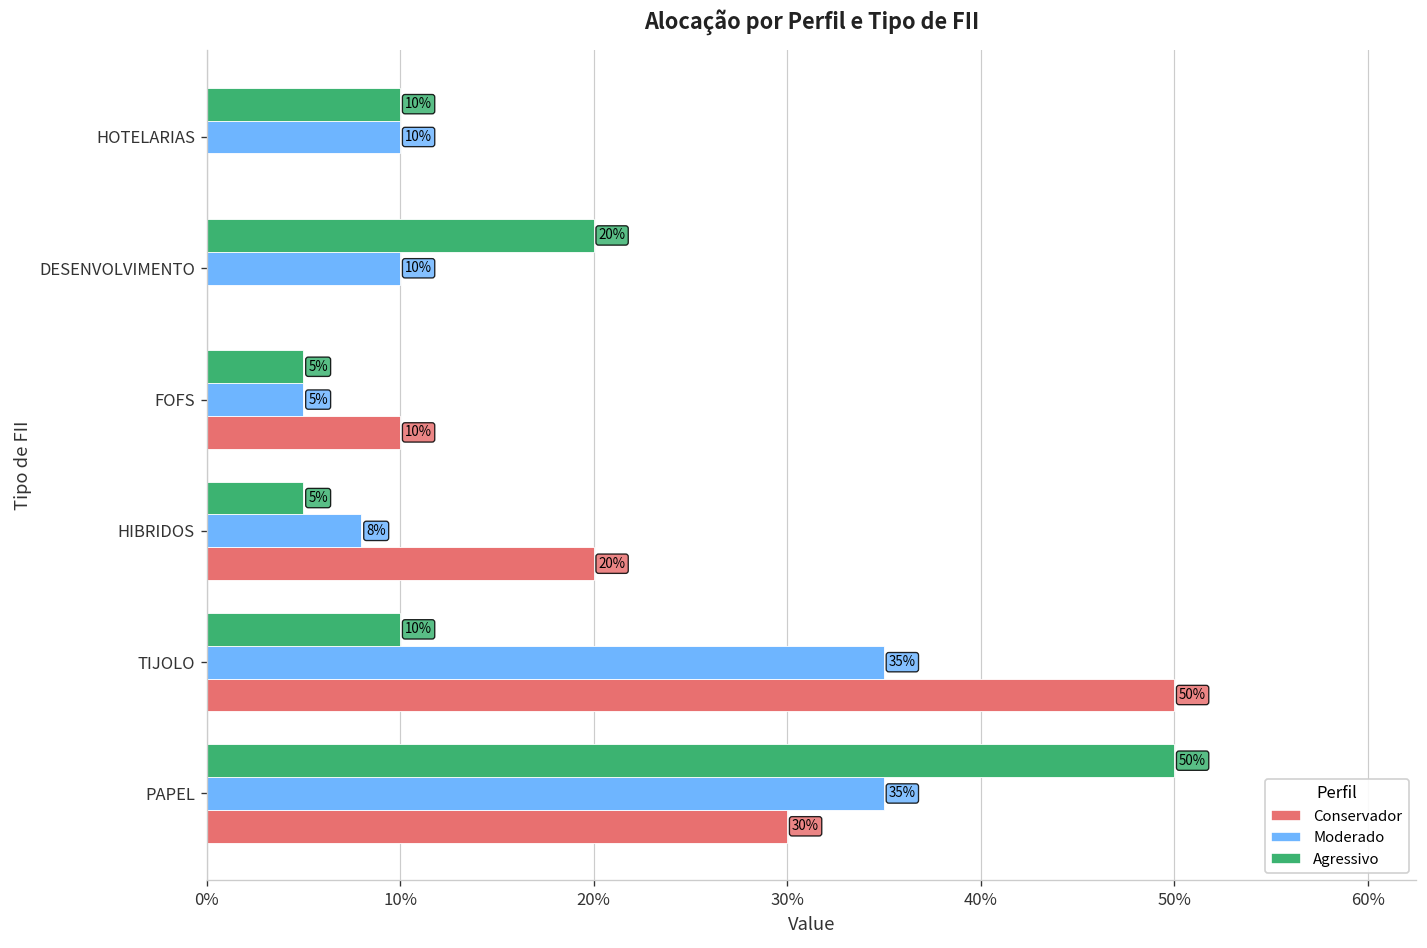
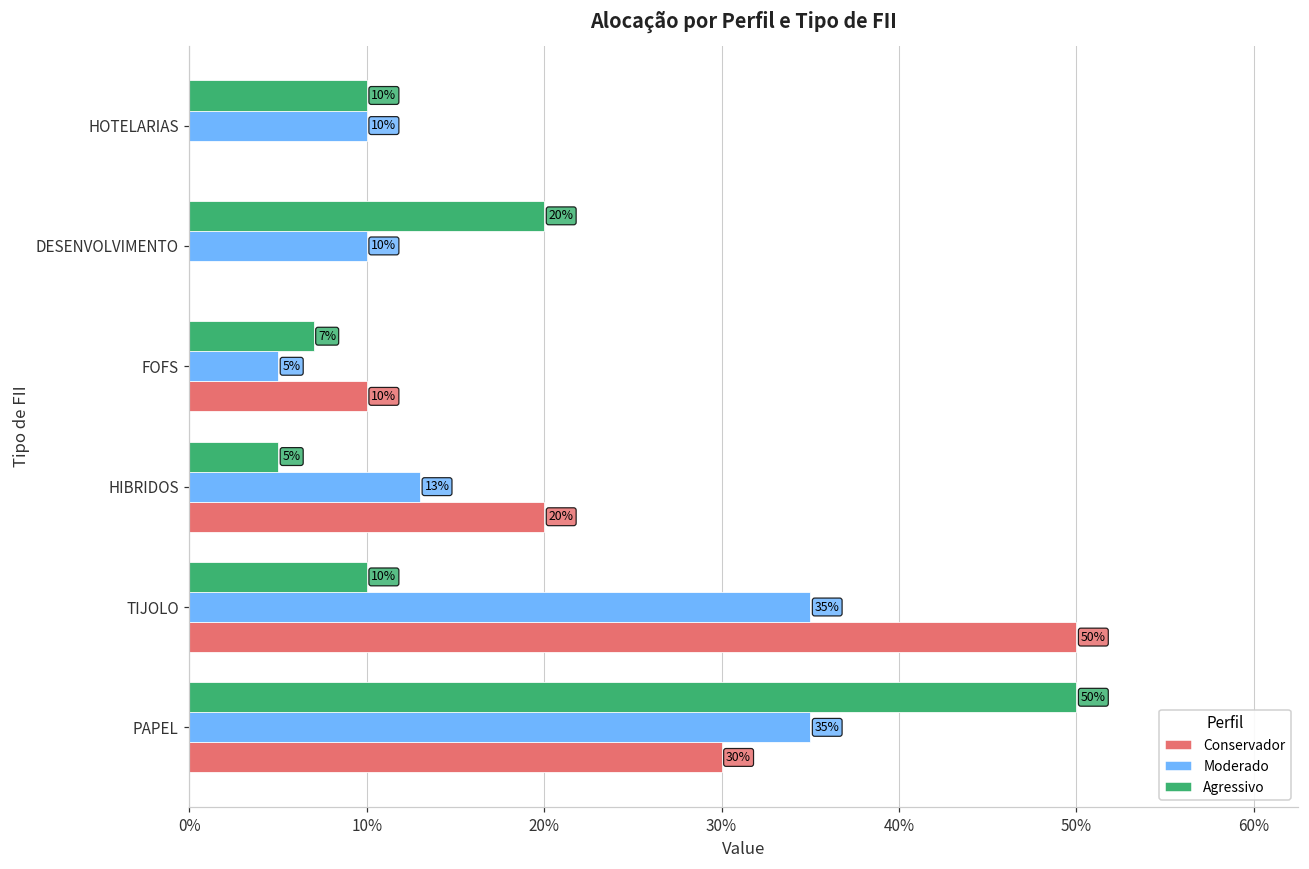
Agressivo, FOFS: 5% -> 7%
Moderado, HIBRIDOS: 8% -> 13%
